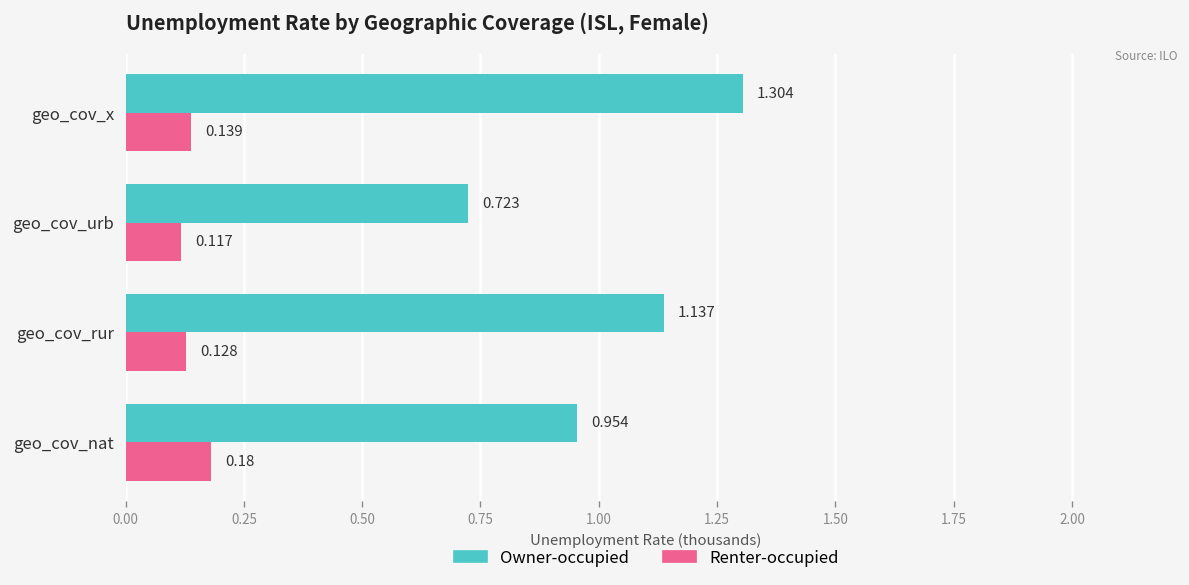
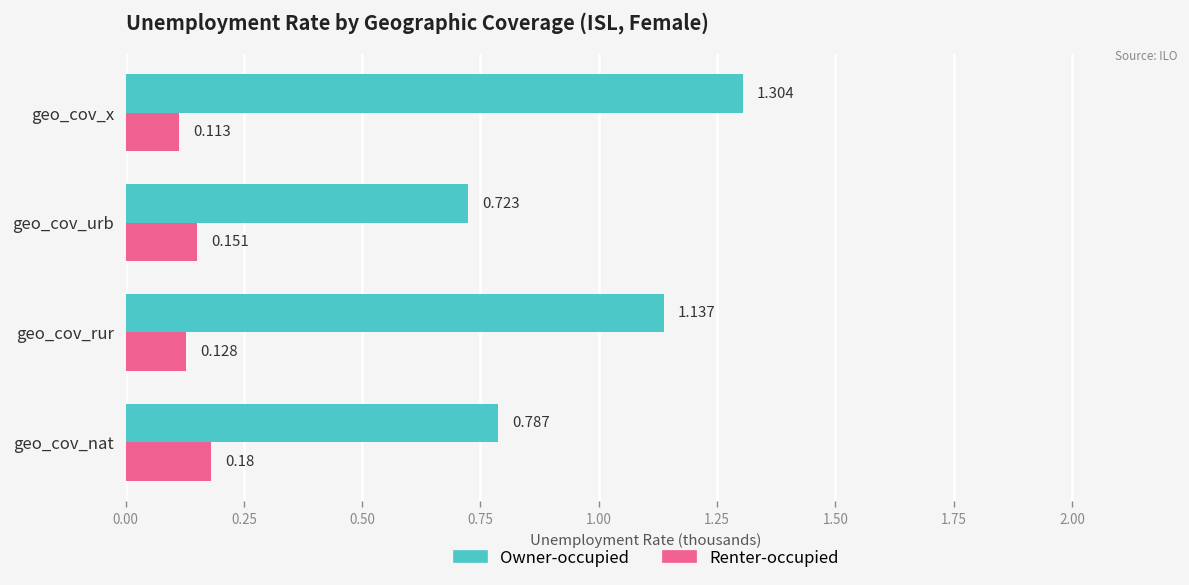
Renter-occupied, geo_cov_x: 0.139 -> 0.113
Renter-occupied, geo_cov_urb: 0.117 -> 0.151
Owner-occupied, geo_cov_nat: 0.954 -> 0.787
